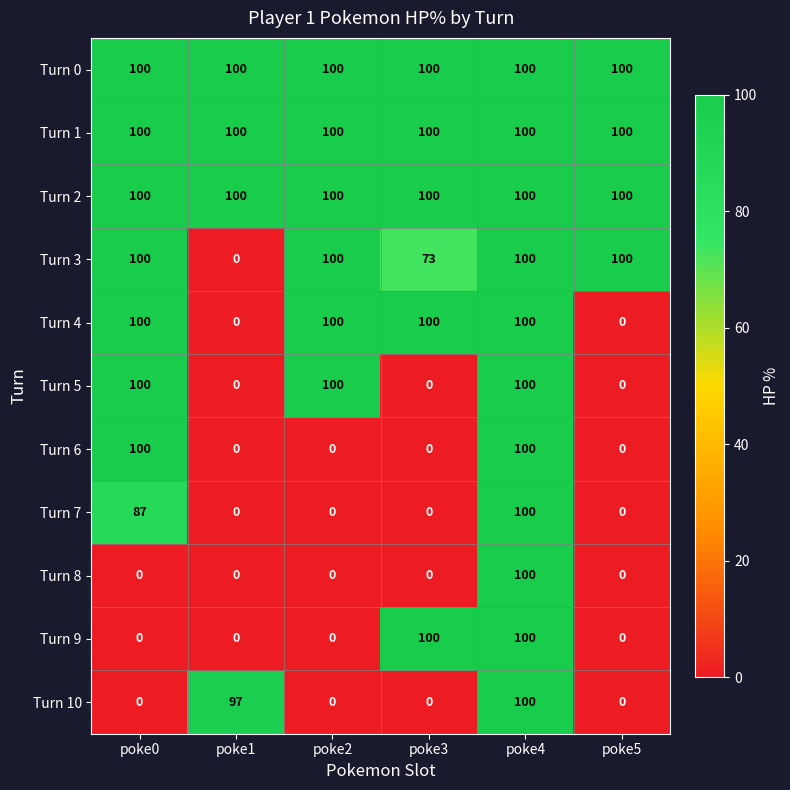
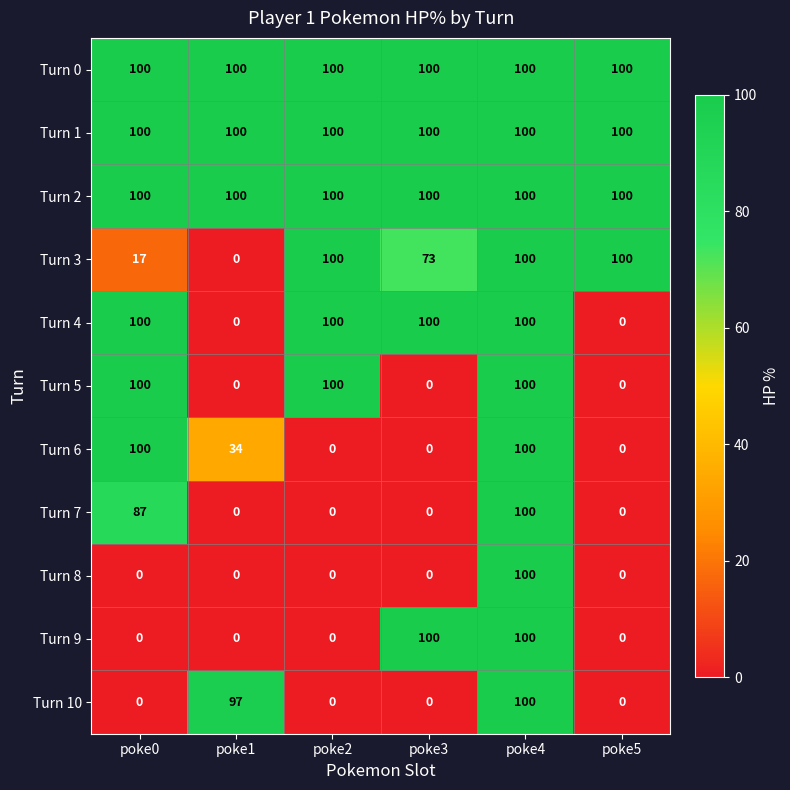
Turn 3, poke0: 100 -> 17
Turn 6, poke1: 0 -> 34
